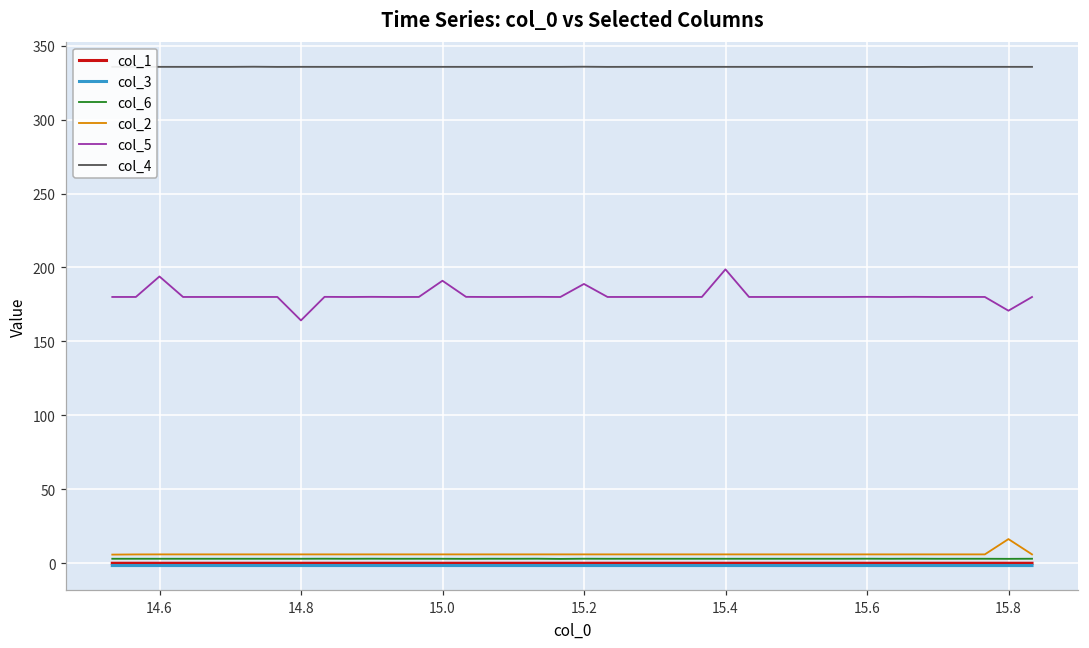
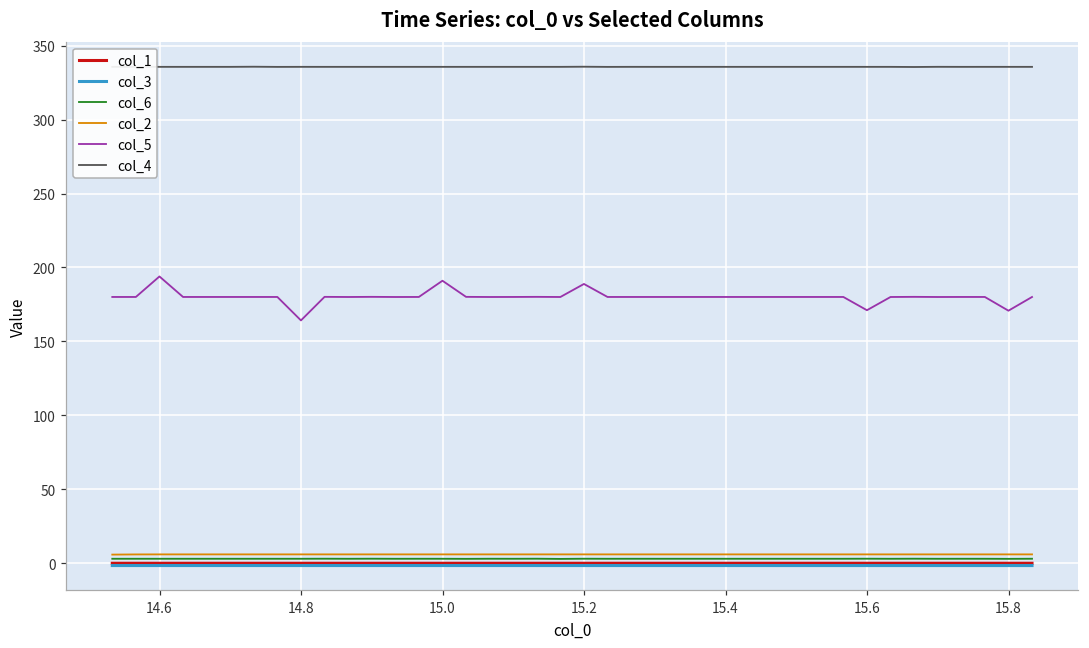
col_5, 15.4: 199 -> 180
col_5, 15.6: 180 -> 171
col_2, 15.8: 16 -> 6
